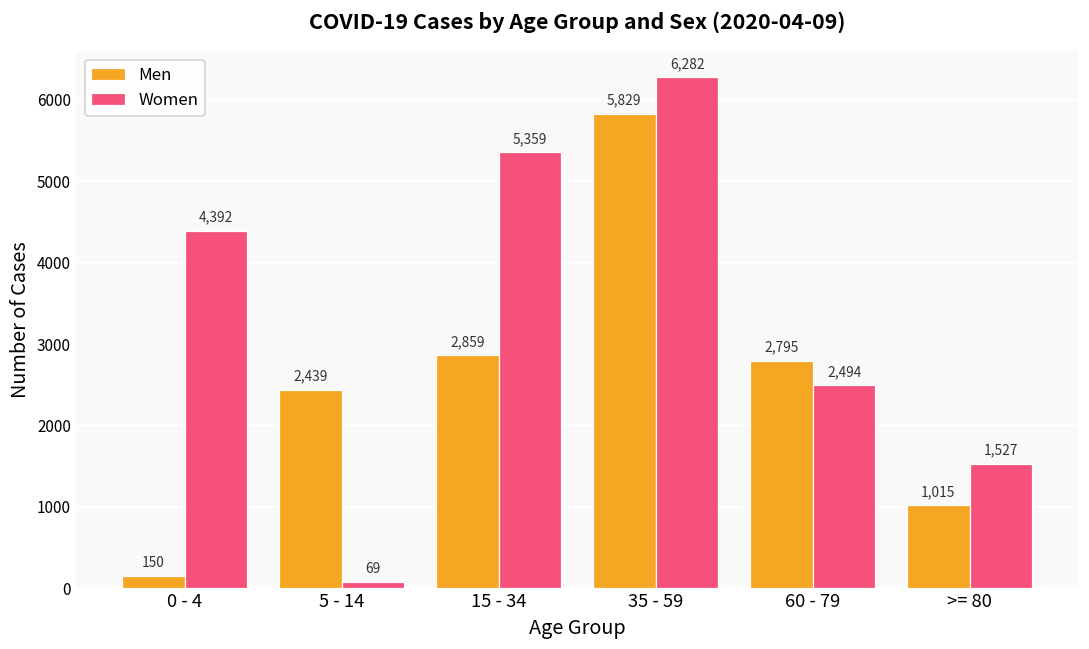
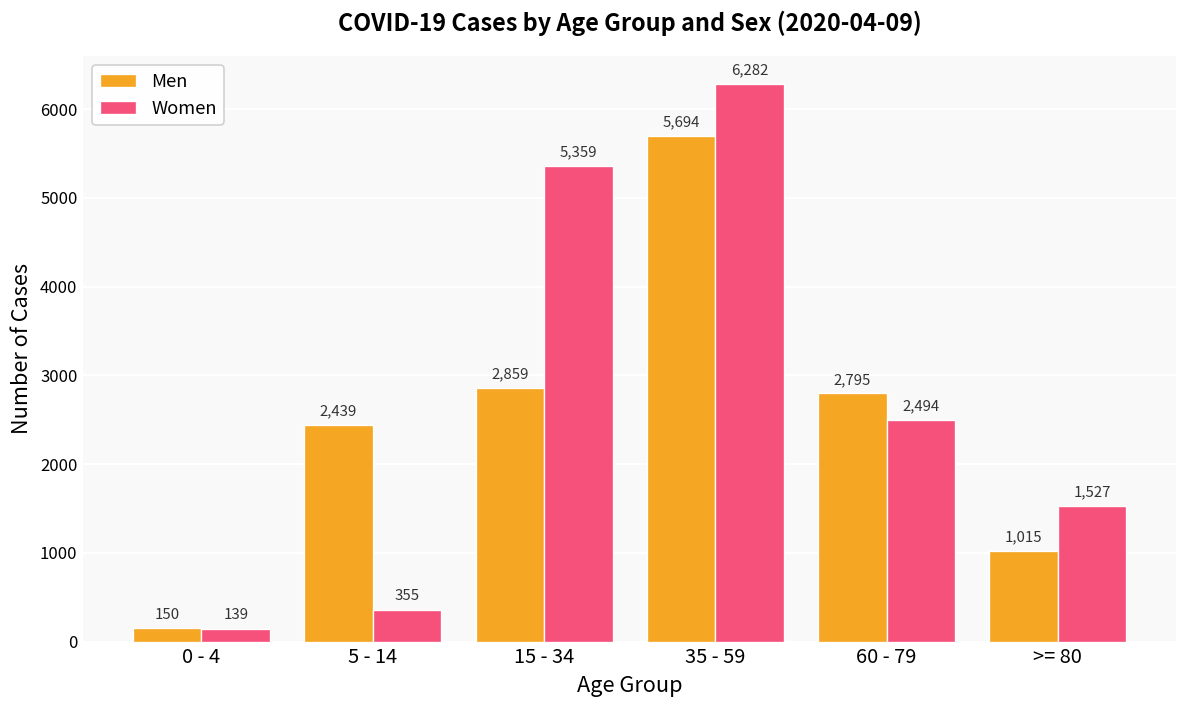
Women, 0 - 4: 4,392 -> 139
Women, 5 - 14: 69 -> 355
Men, 35 - 59: 5,829 -> 5,694
